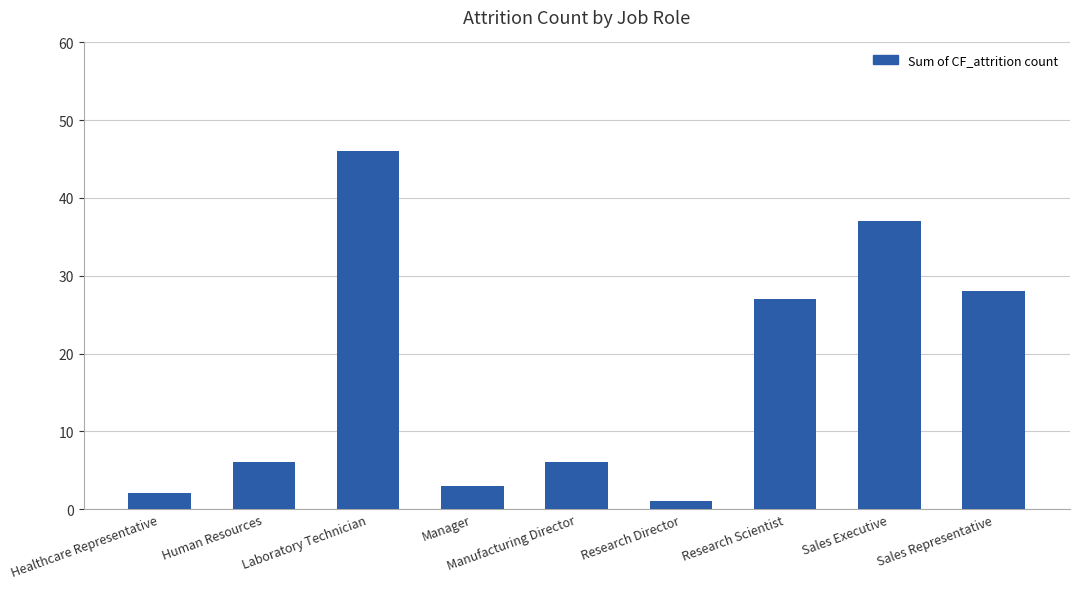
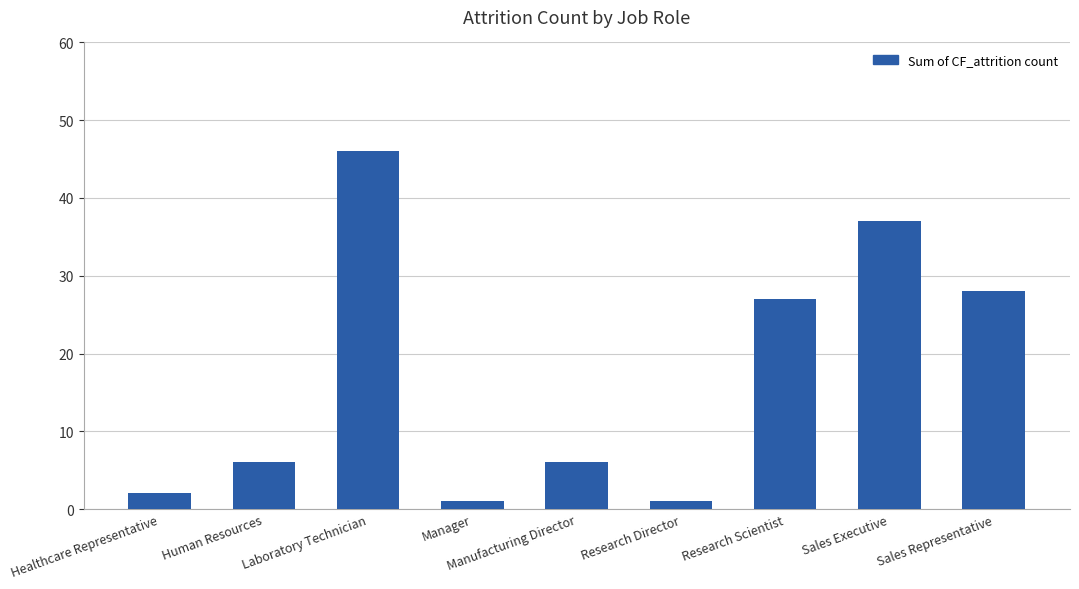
Manager: 3 -> 1
